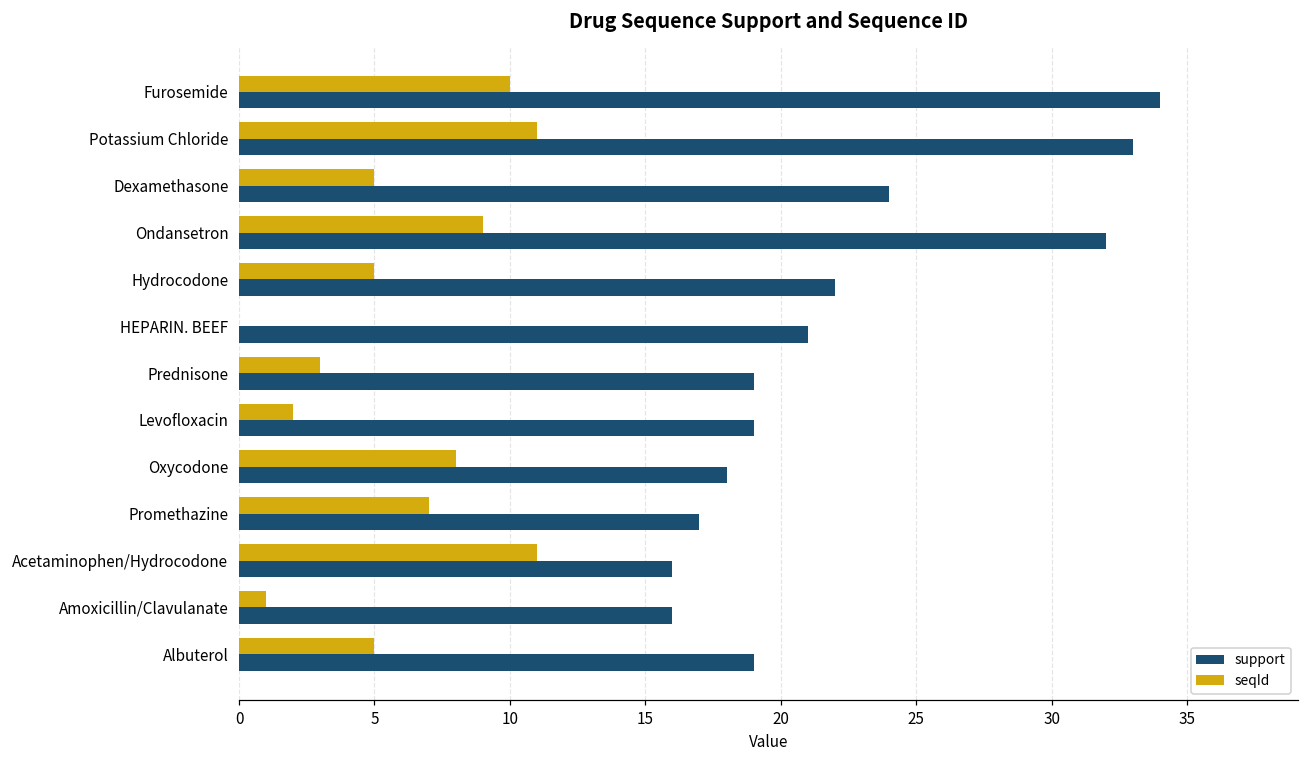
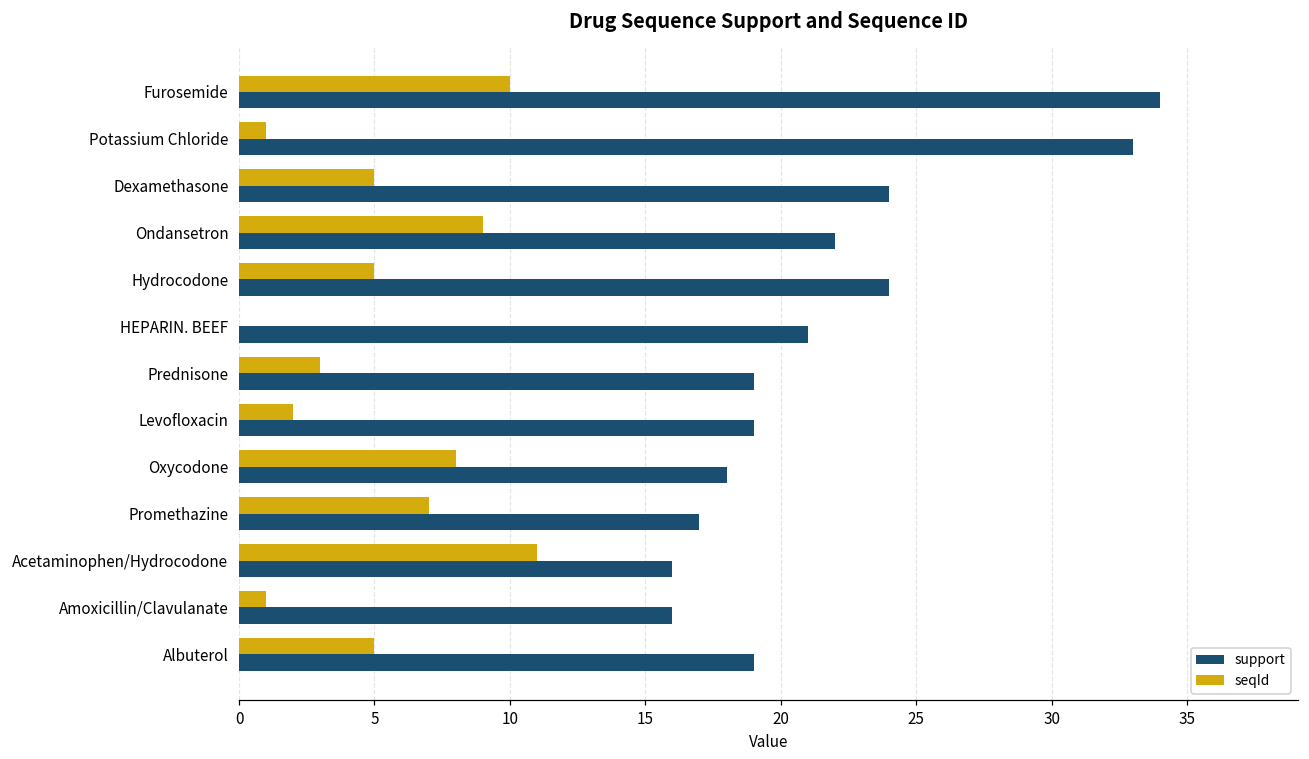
seqId, Potassium Chloride: 11 -> 1
support, Ondansetron: 32 -> 22
support, Hydrocodone: 22 -> 24
